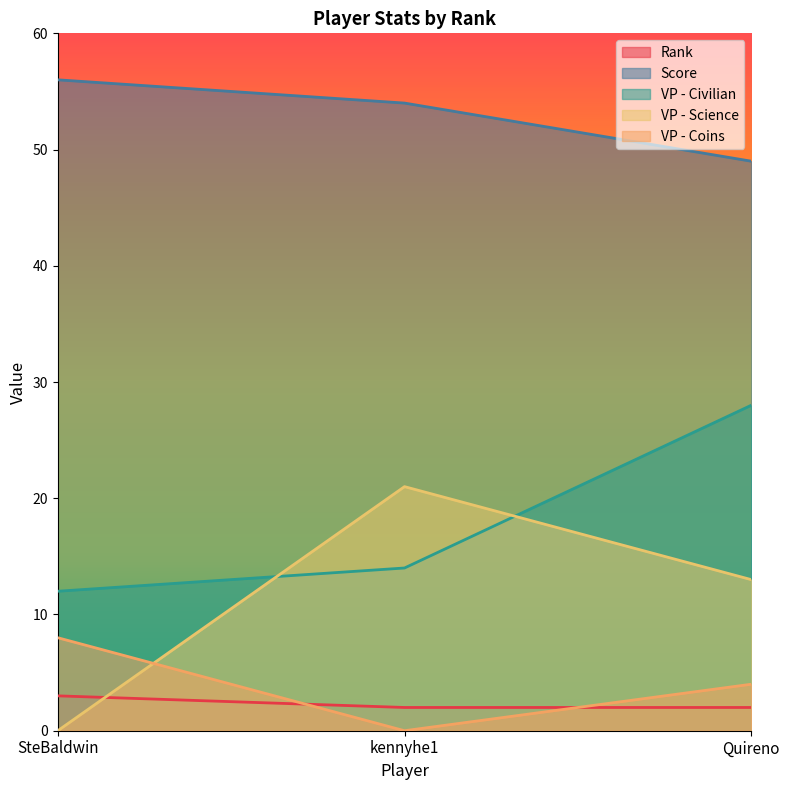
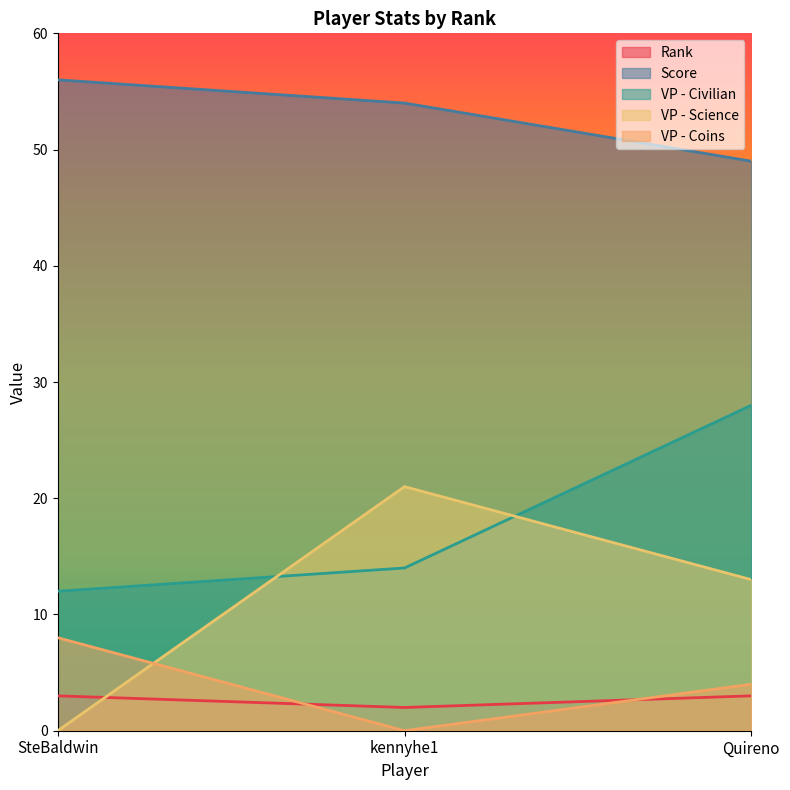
Rank, Quireno: 2 -> 3
